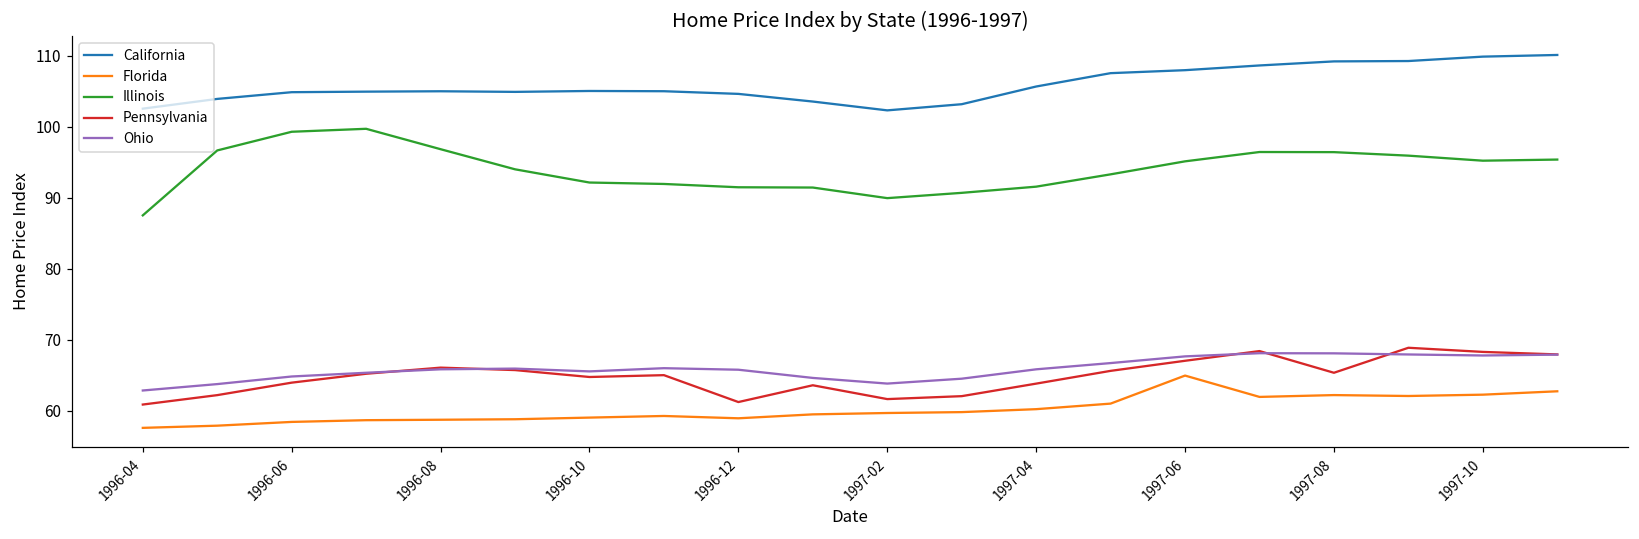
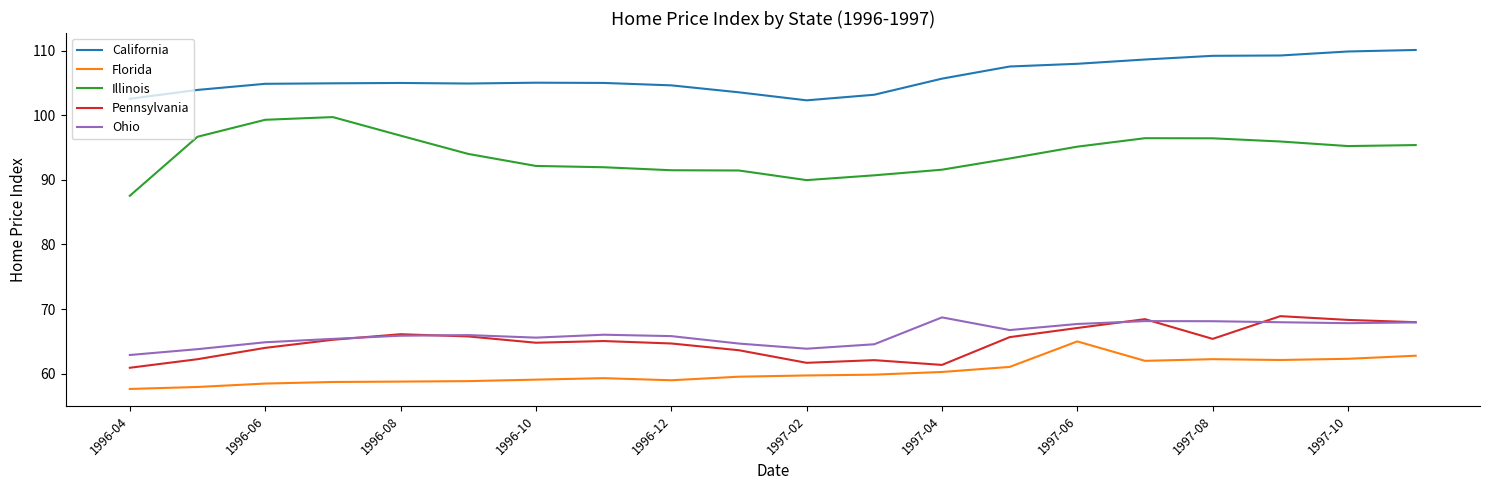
Pennsylvania, 1996-12: 61 -> 65
Pennsylvania, 1997-04: 64 -> 61
Ohio, 1997-04: 66 -> 69
